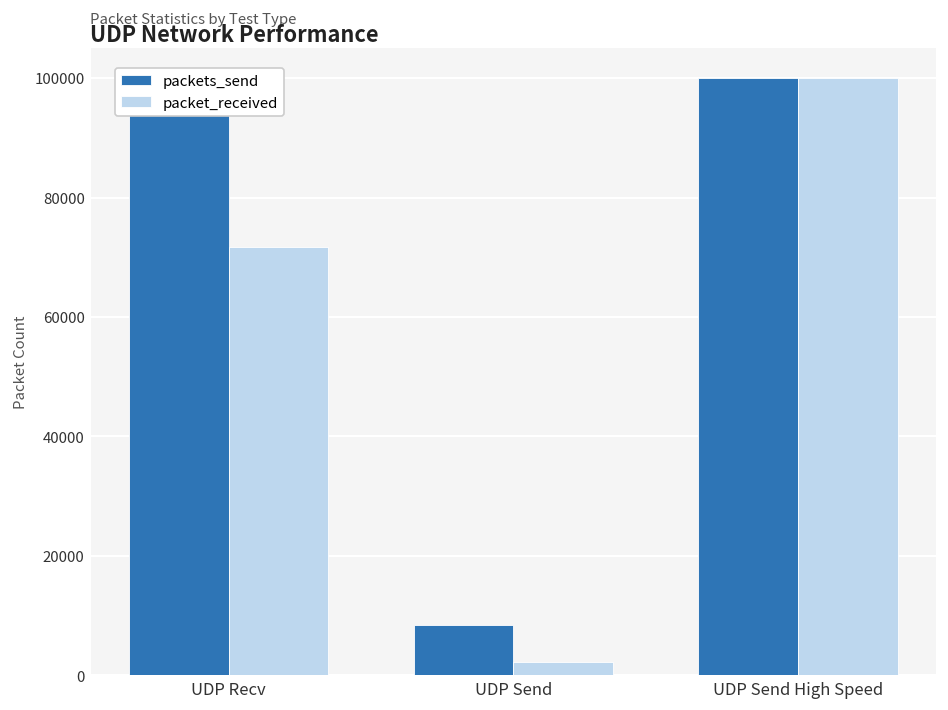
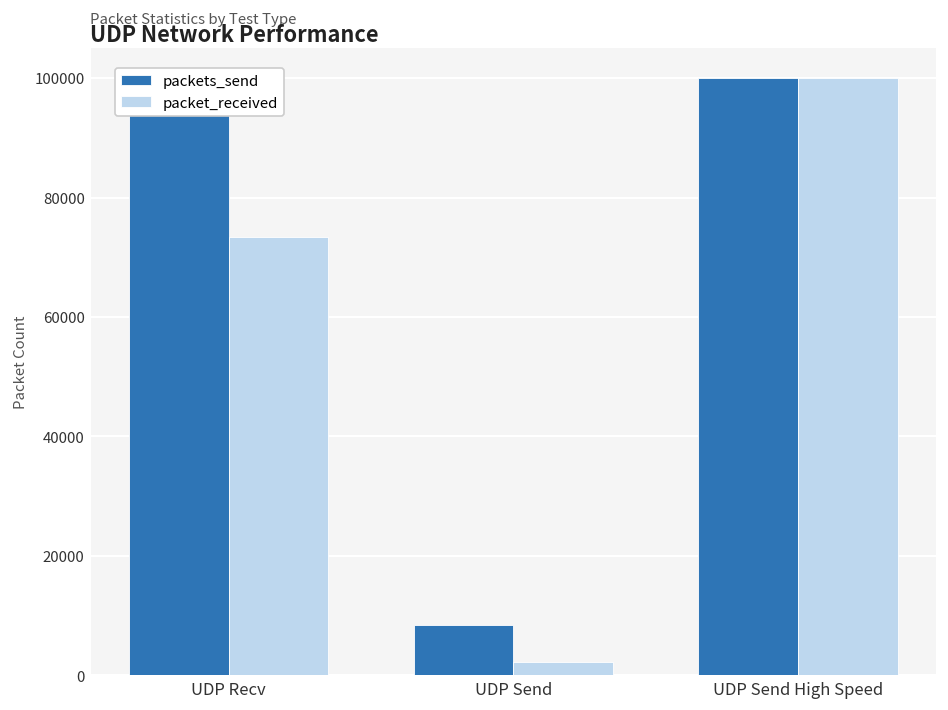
packet_received, UDP Recv: 72000 -> 73000
